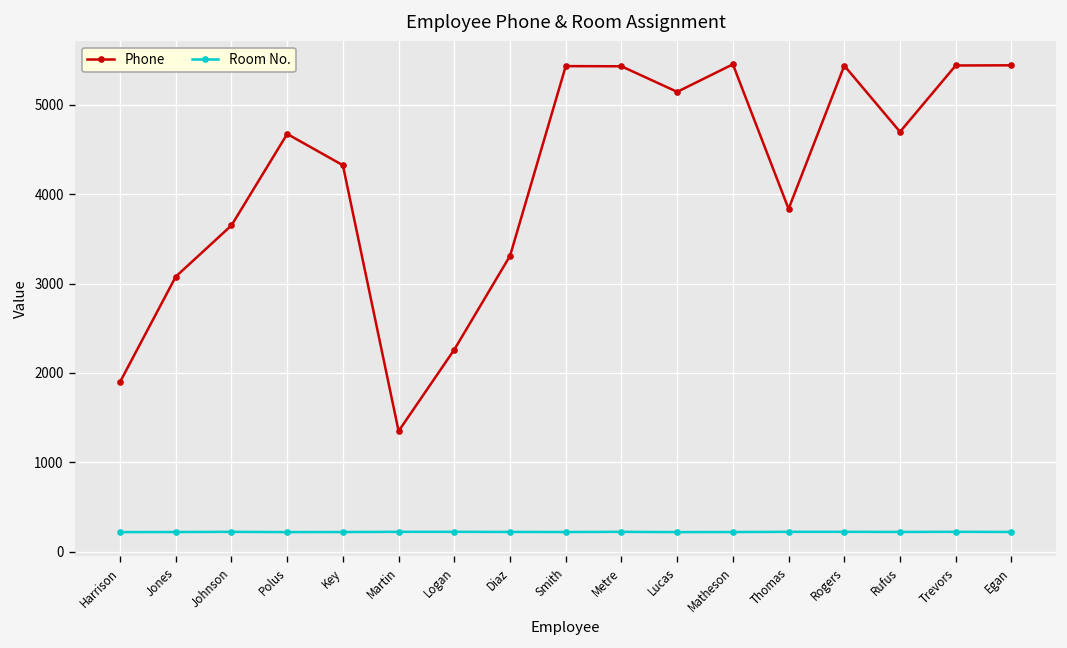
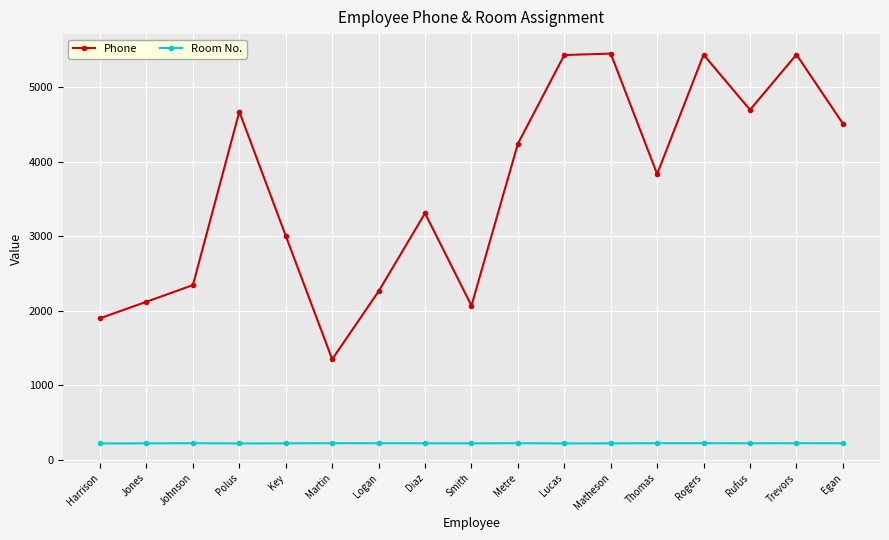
Phone, Jones: 3100 -> 2100
Phone, Johnson: 3700 -> 2300
Phone, Key: 4300 -> 3000
Phone, Smith: 5400 -> 2100
Phone, Metre: 5400 -> 4200
Phone, Lucas: 5100 -> 5400
Phone, Egan: 5400 -> 4500
